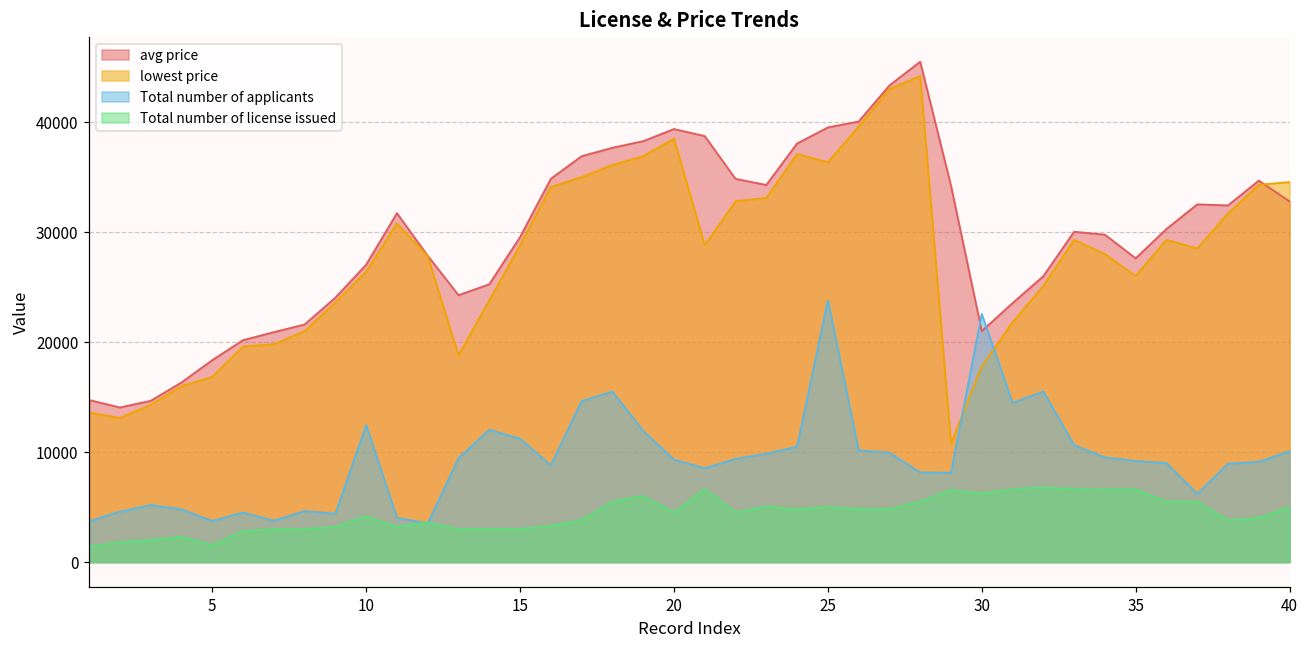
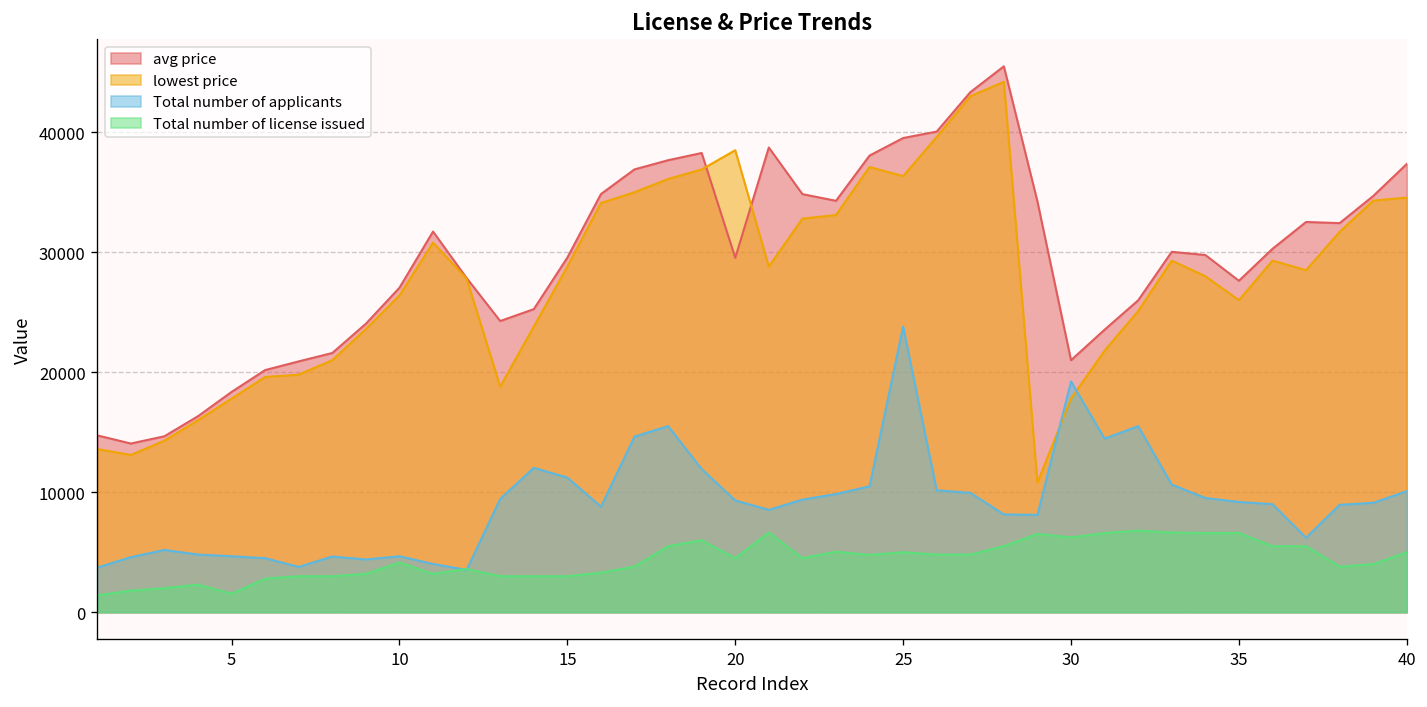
lowest price, 5: 17000 -> 18000
Total number of applicants, 5: 4000 -> 5000
Total number of applicants, 10: 12000 -> 5000
avg price, 20: 39000 -> 30000
Total number of applicants, 30: 23000 -> 19000
avg price, 40: 33000 -> 37000
